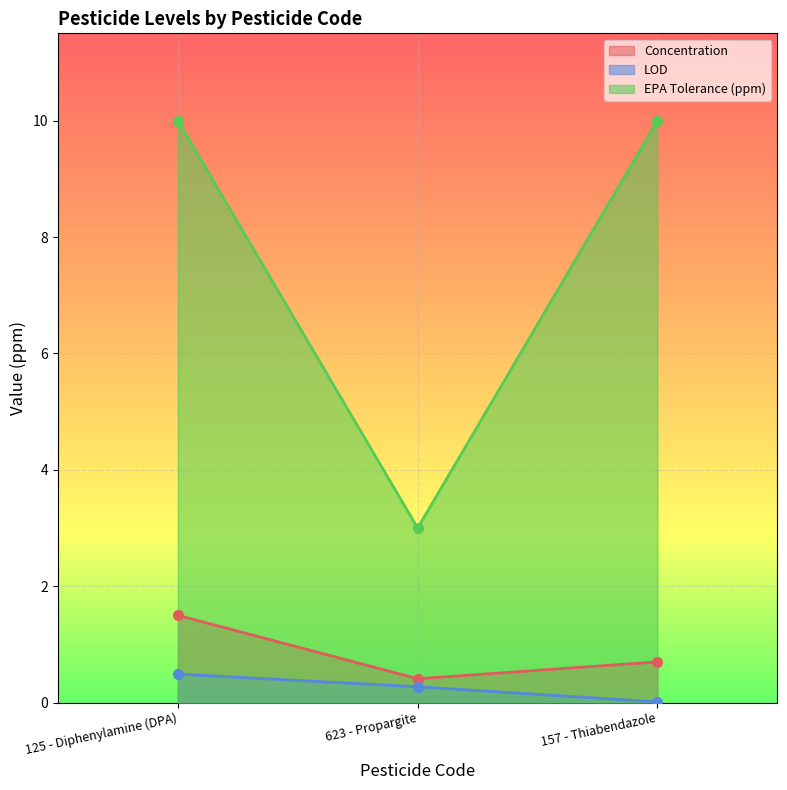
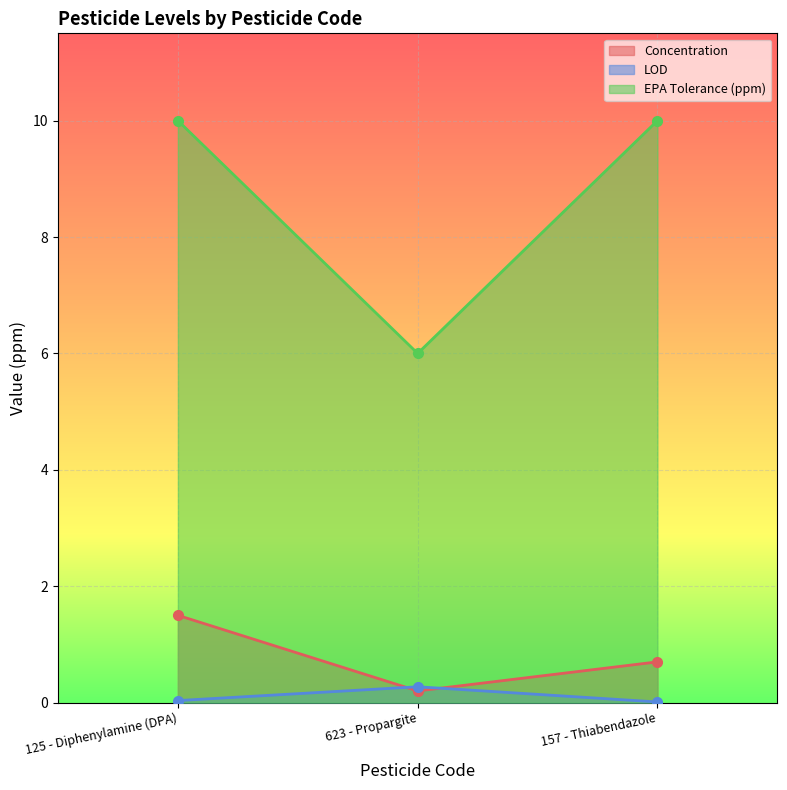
LOD, 125 - Diphenylamine (DPA): 0.5 -> 0.0
Concentration, 623 - Propargite: 0.4 -> 0.2
EPA Tolerance (ppm), 623 - Propargite: 3 -> 6
